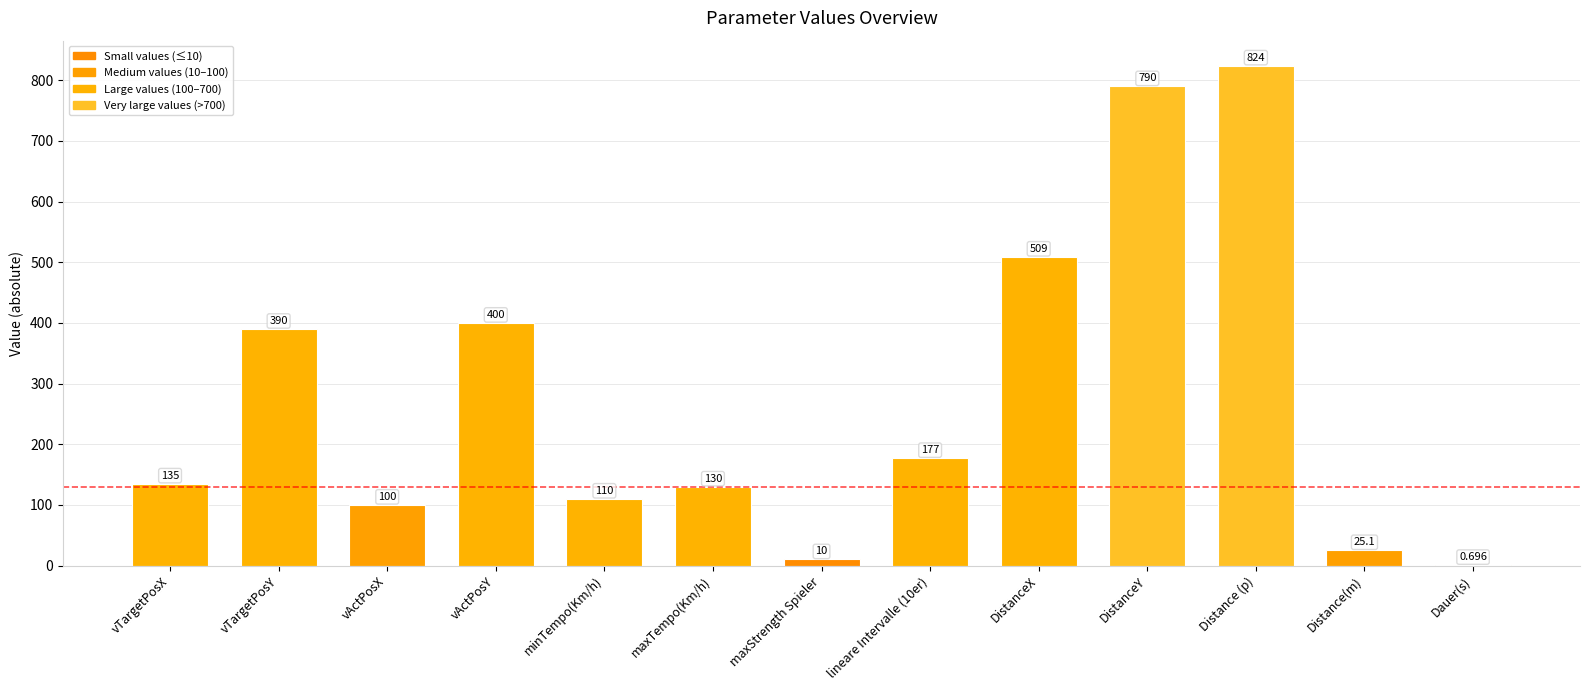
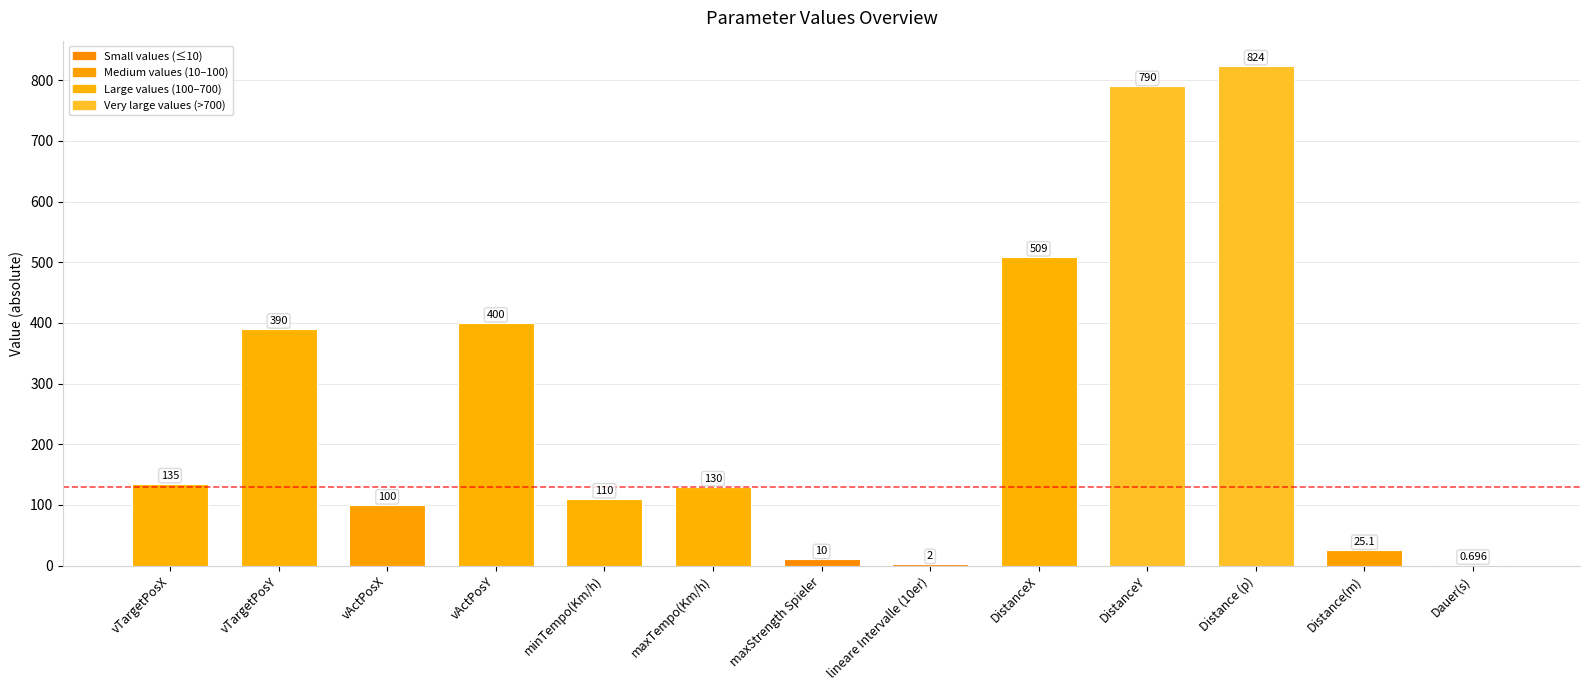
lineare Intervalle (10er): 177 -> 2
